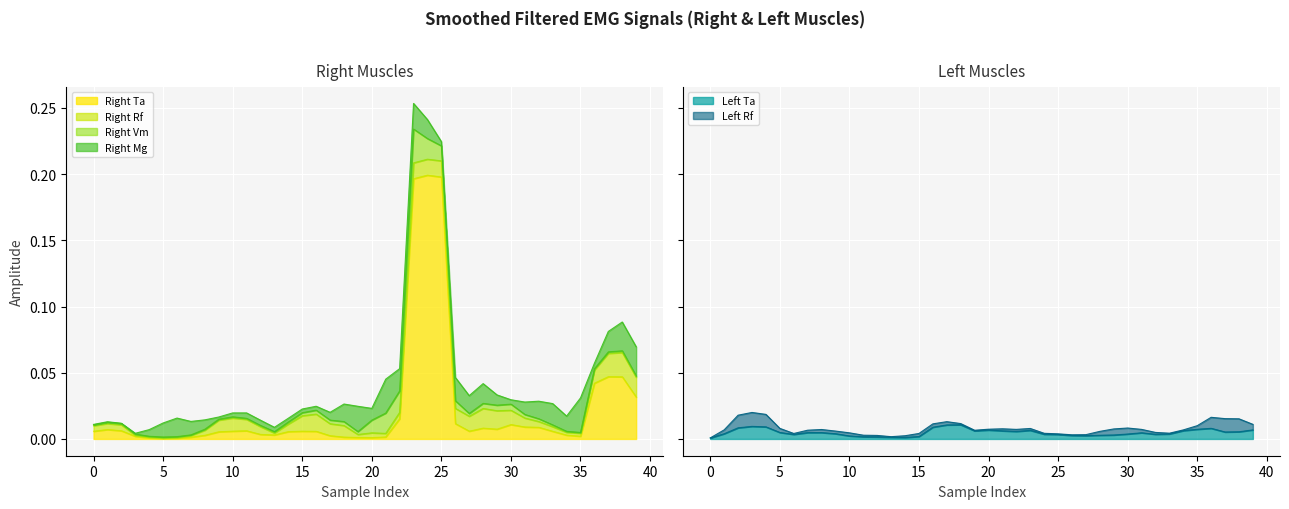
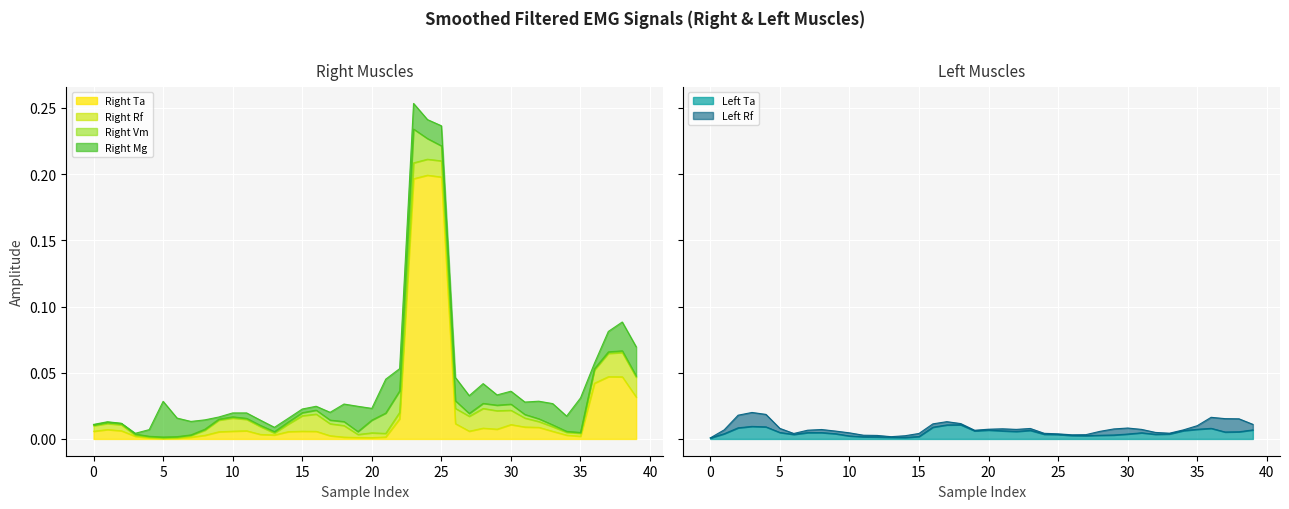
Right Muscles, Right Mg, 5: 0.011 -> 0.027
Right Muscles, Right Mg, 25: 0.003 -> 0.015
Right Muscles, Right Mg, 30: 0.003 -> 0.010
